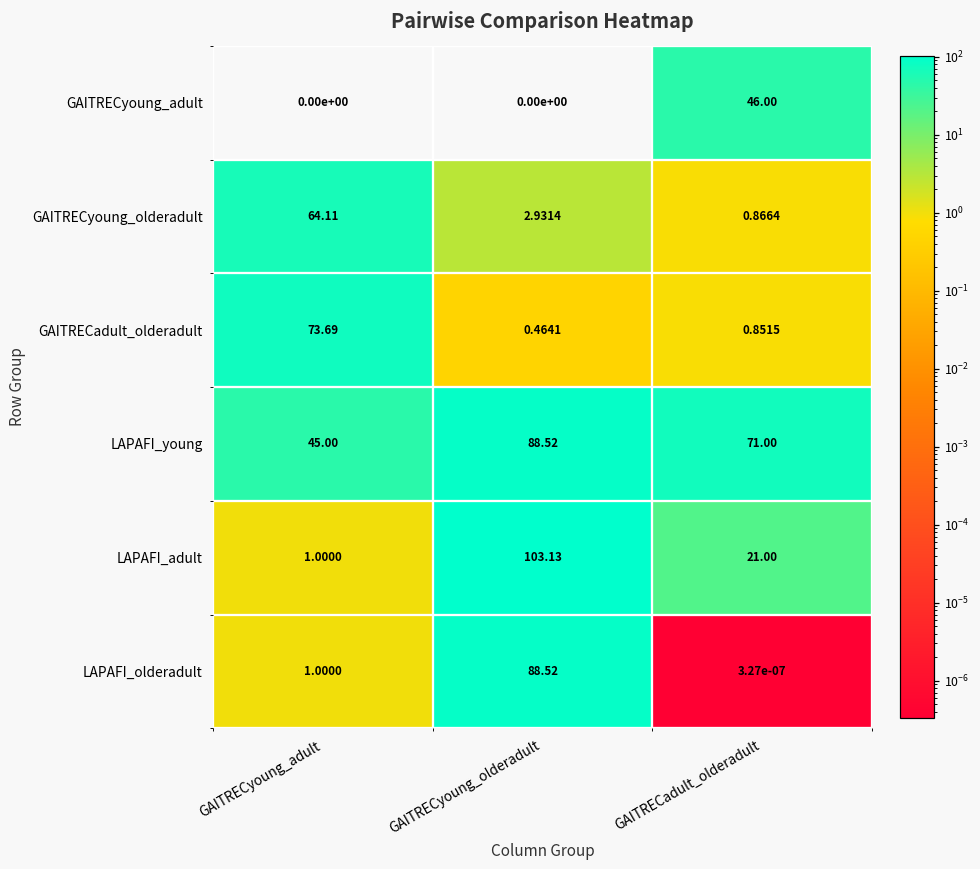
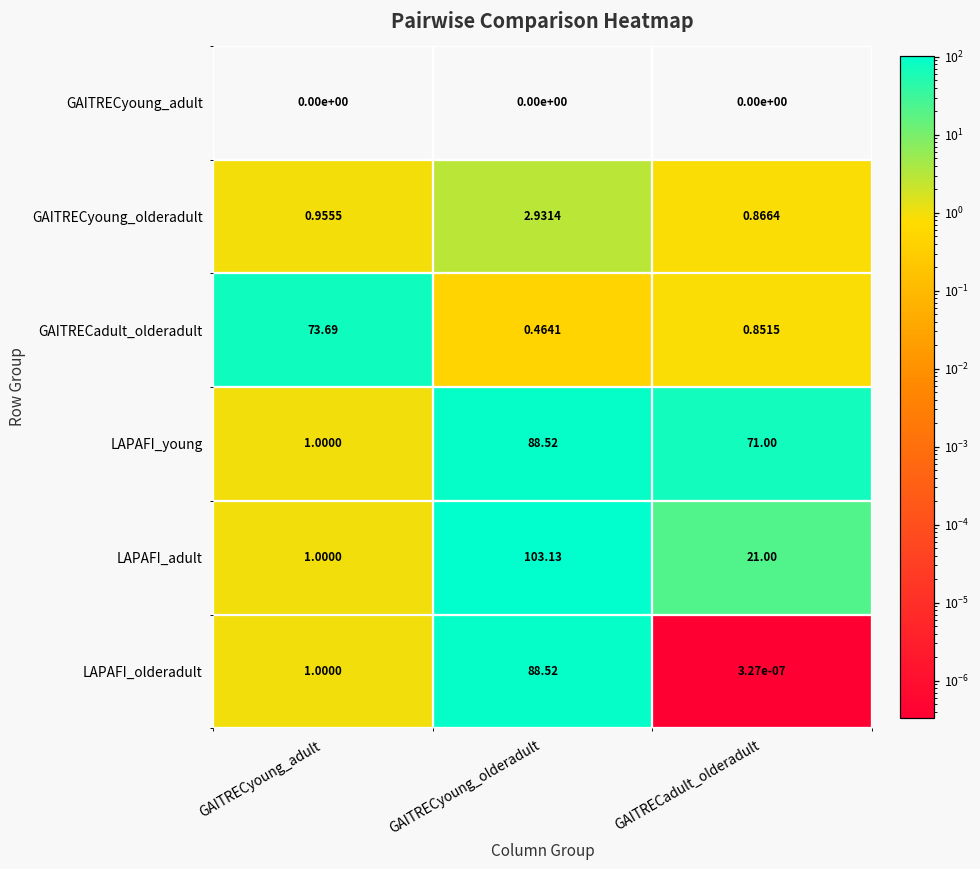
GAITRECyoung_adult, GAITRECadult_olderadult: 46.00 -> 0.00e+00
GAITRECyoung_olderadult, GAITRECyoung_adult: 64.11 -> 0.9555
LAPAFI_young, GAITRECyoung_adult: 45.00 -> 1.0000
